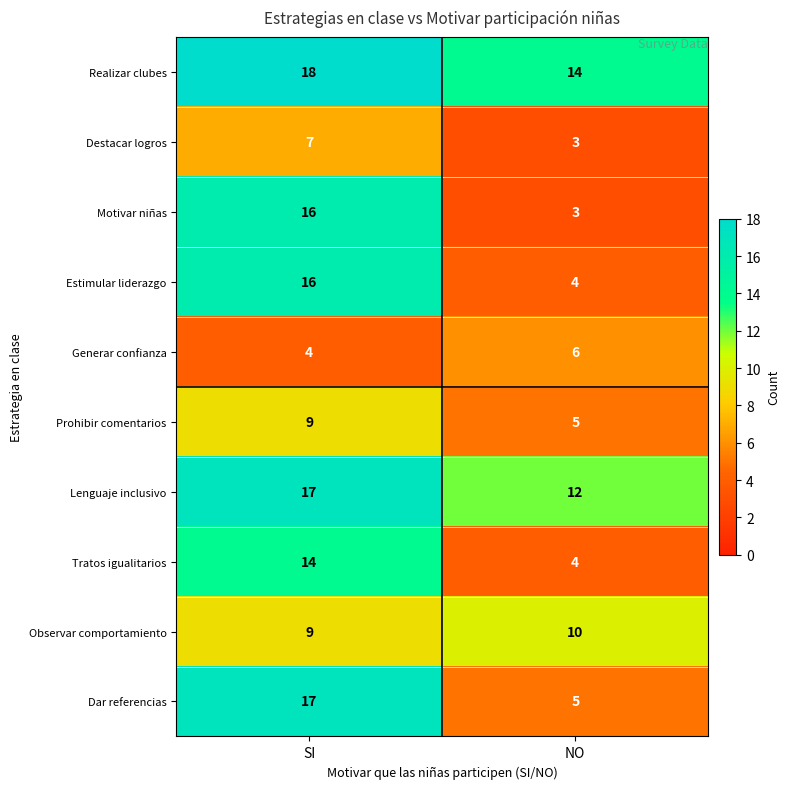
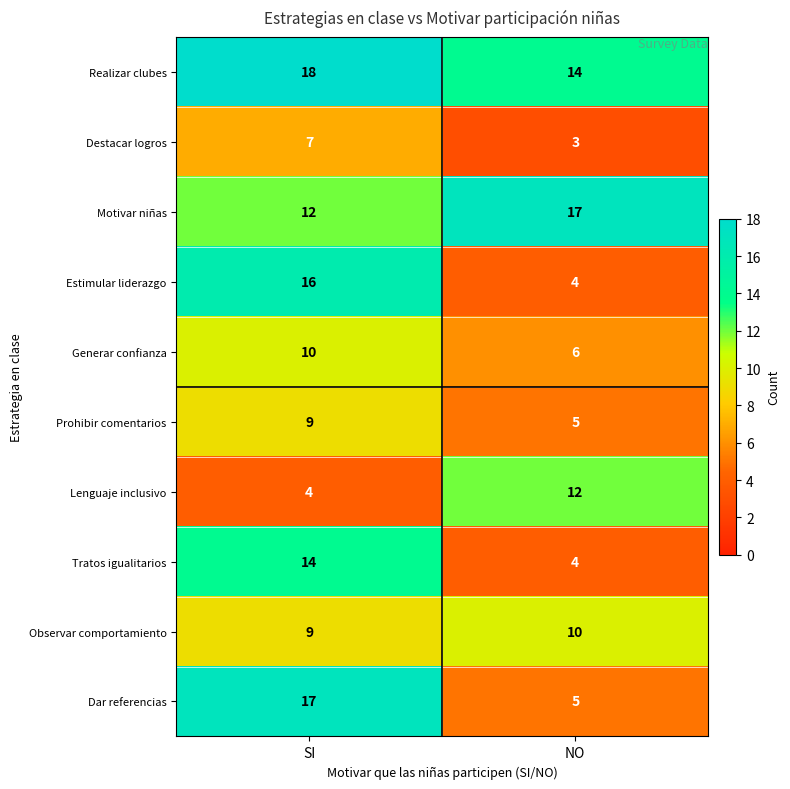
Motivar niñas, SI: 16 -> 12
Motivar niñas, NO: 3 -> 17
Generar confianza, SI: 4 -> 10
Lenguaje inclusivo, SI: 17 -> 4
